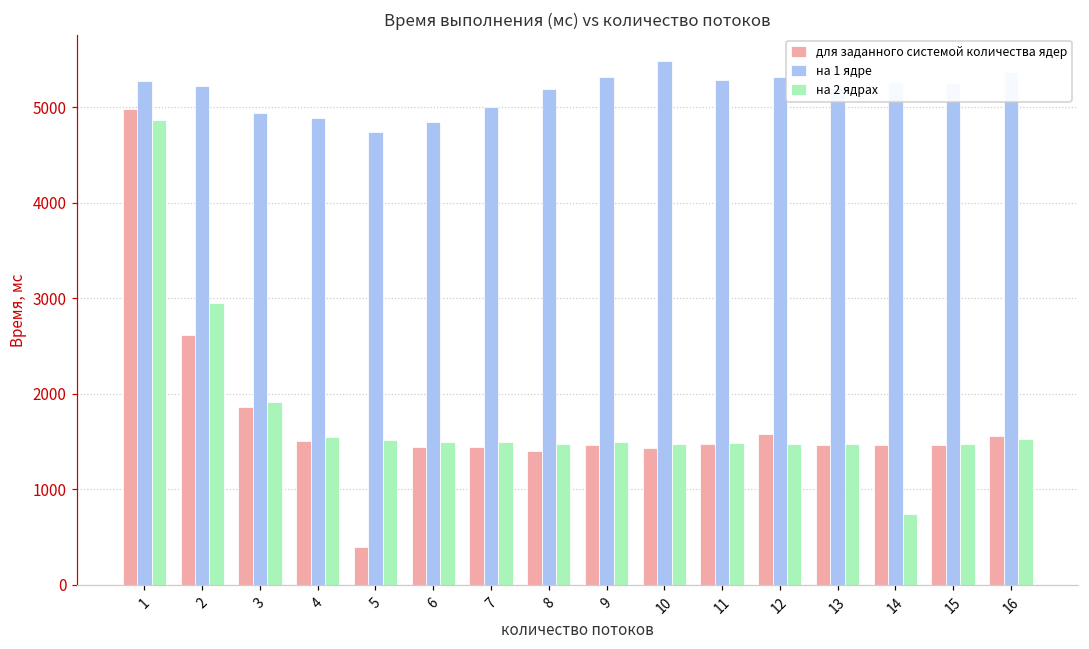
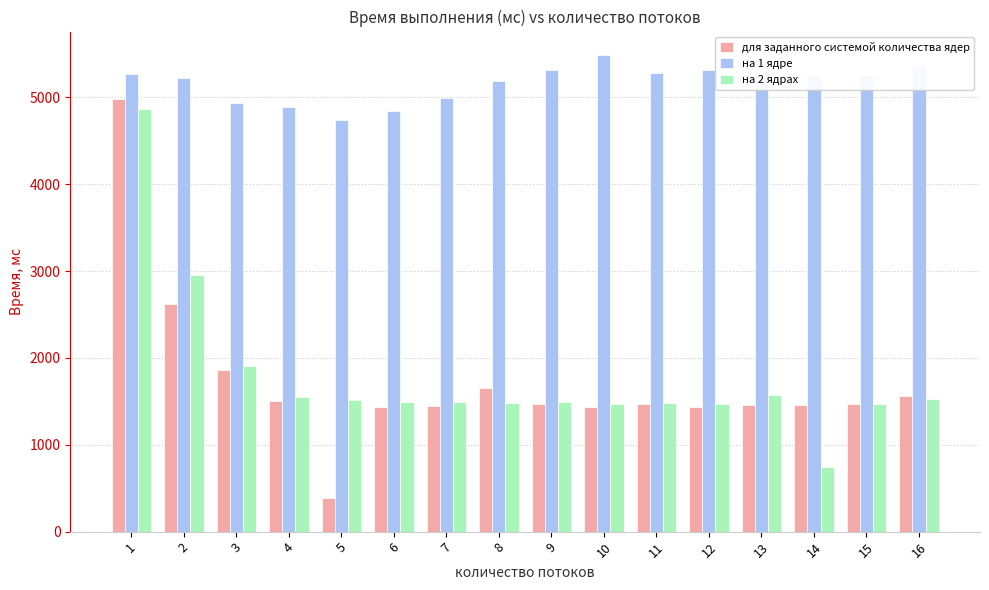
для заданного системой количества ядер, 8: 1400 -> 1700
для заданного системой количества ядер, 12: 1600 -> 1400
на 2 ядрах, 13: 1500 -> 1600
